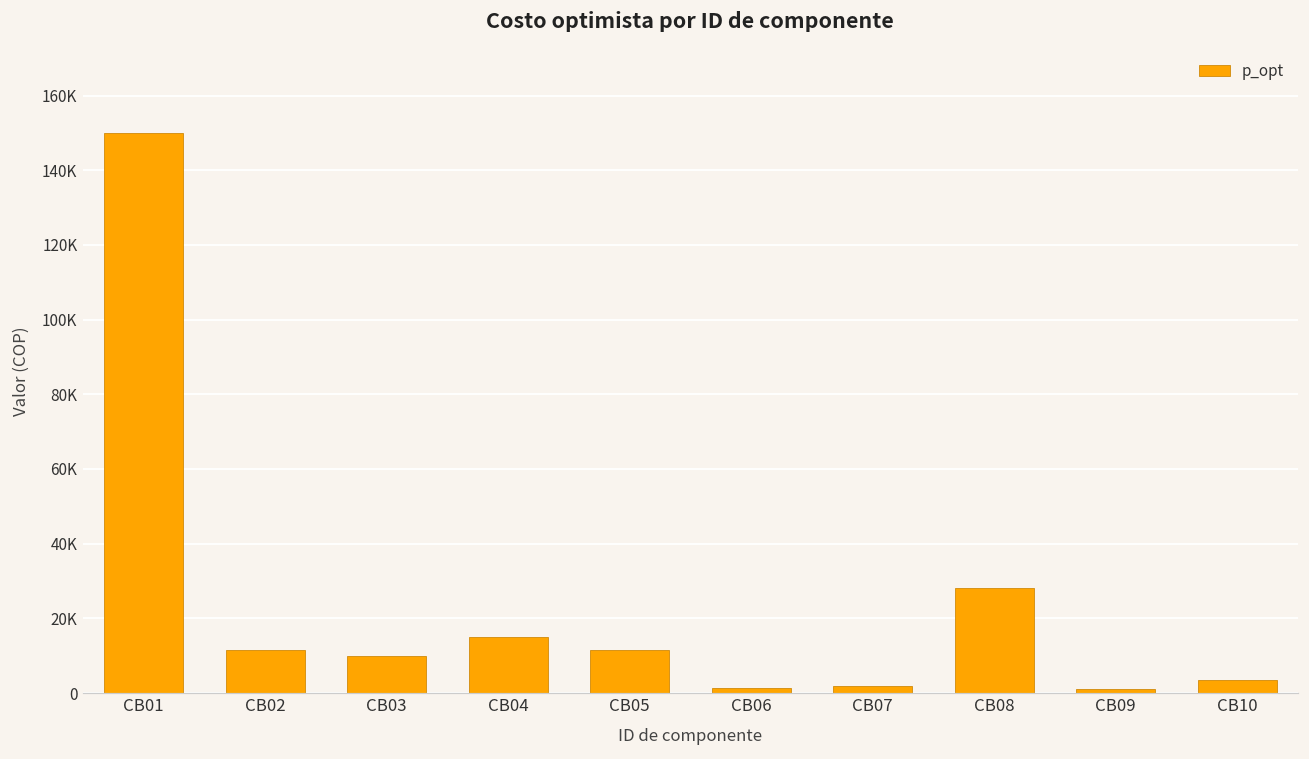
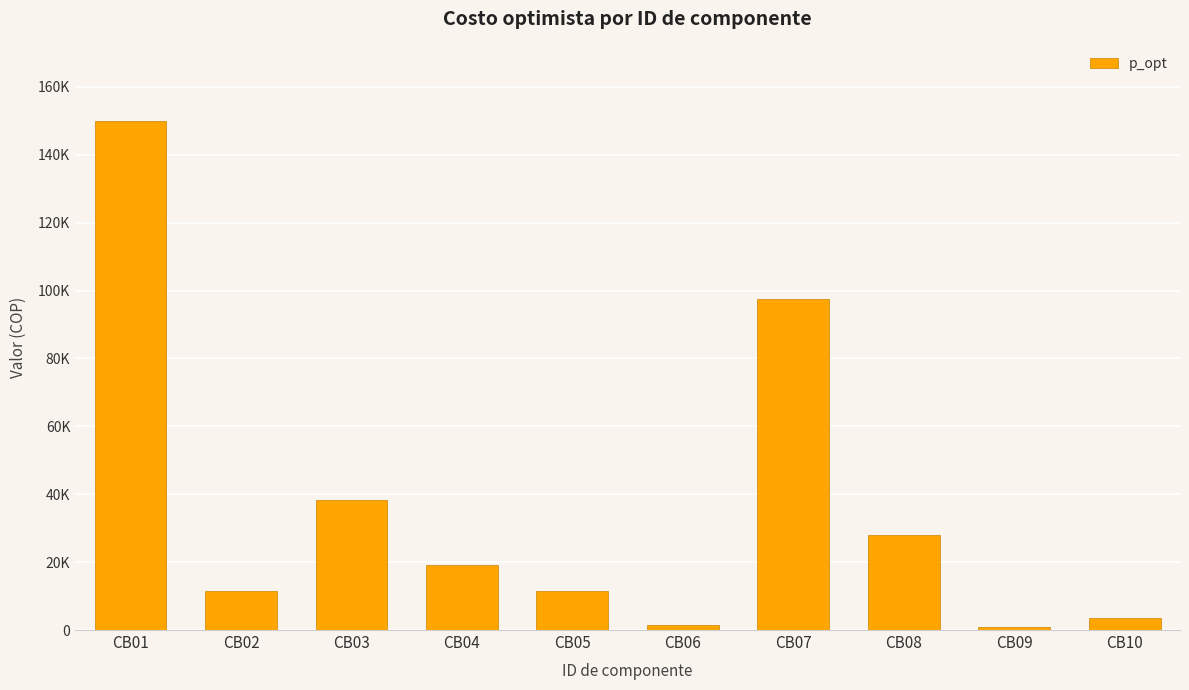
CB03: 10000 -> 38000
CB04: 15000 -> 19000
CB07: 2000 -> 98000
